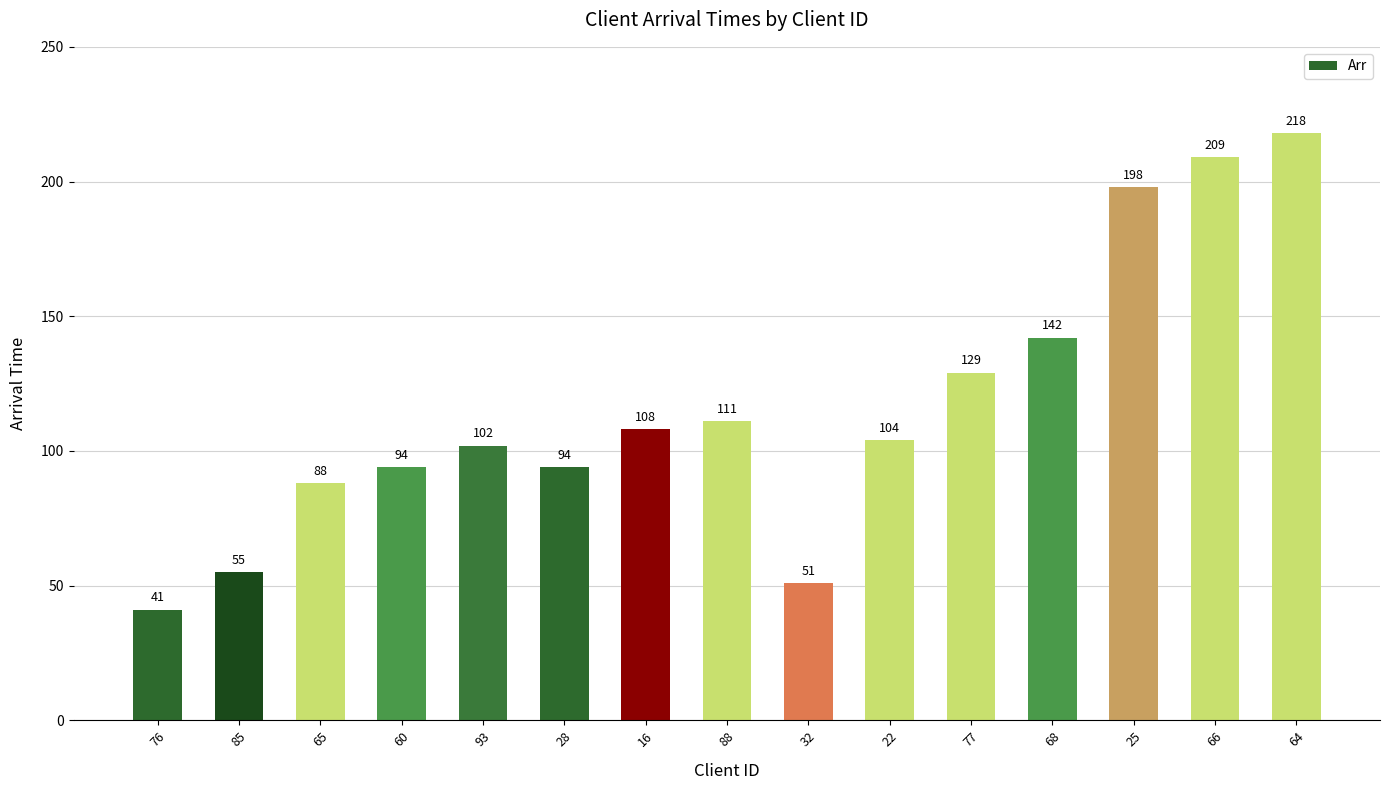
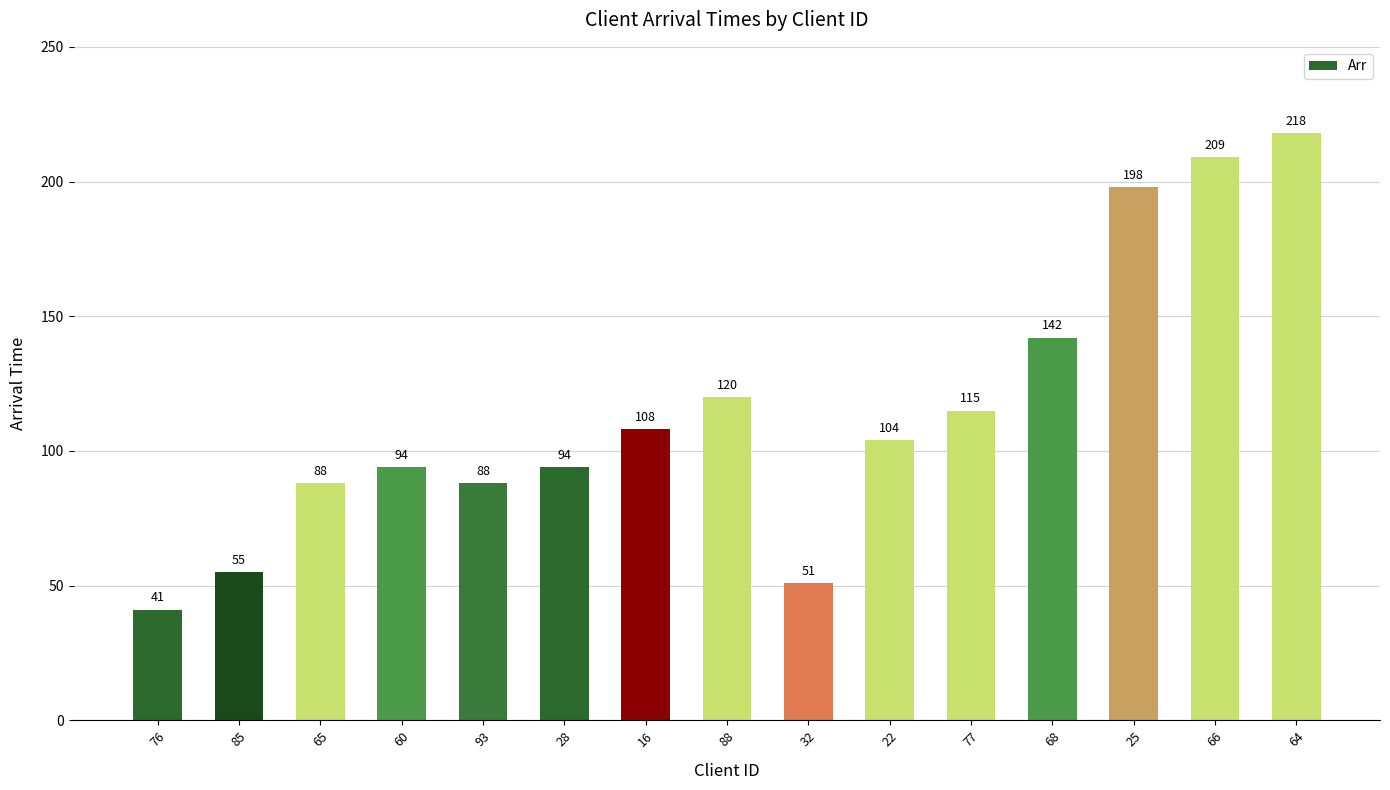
93: 102 -> 88
88: 111 -> 120
77: 129 -> 115
